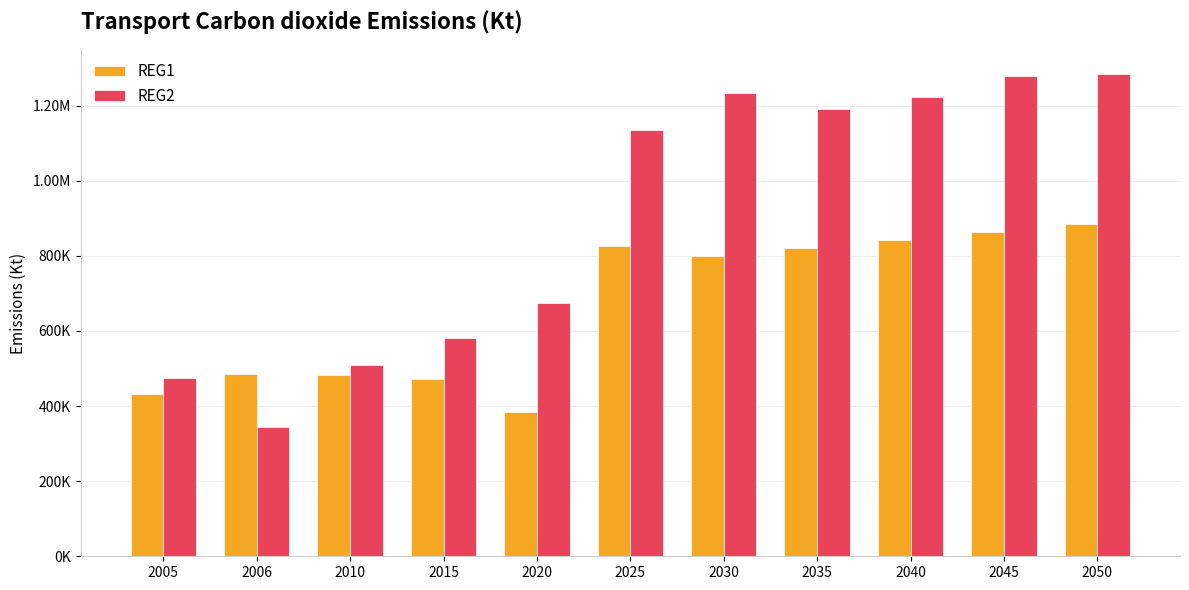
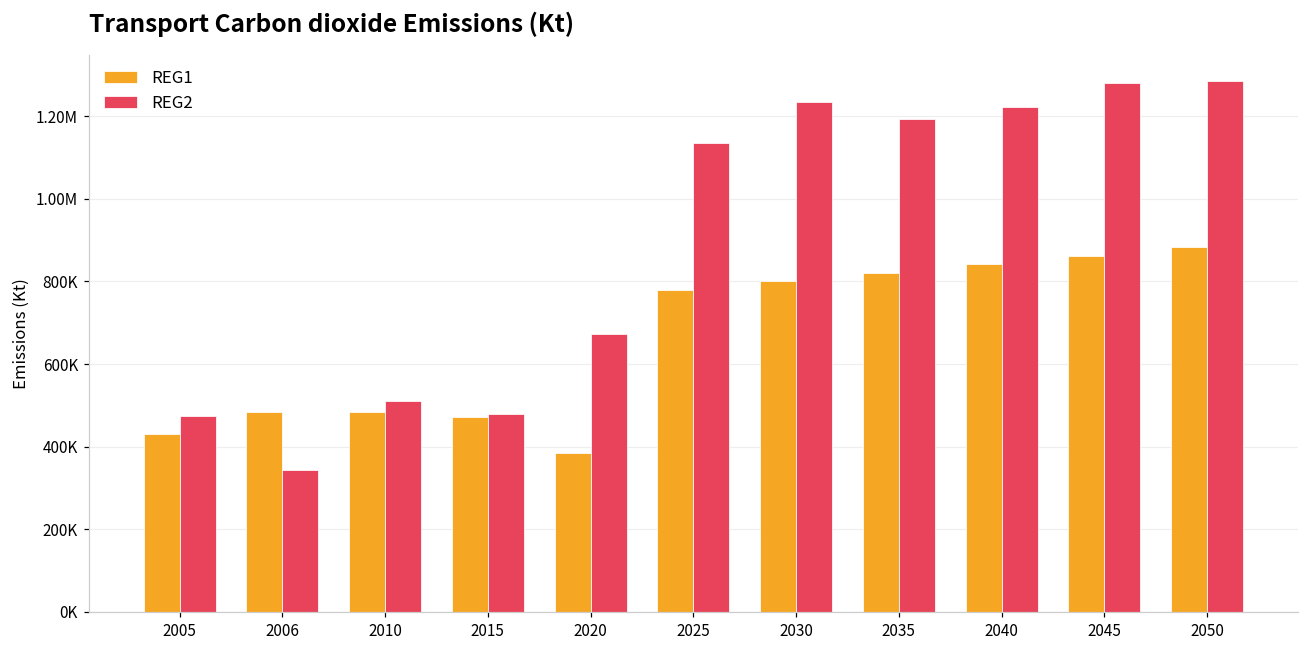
REG2, 2015: 580000 -> 480000
REG1, 2025: 830000 -> 780000
